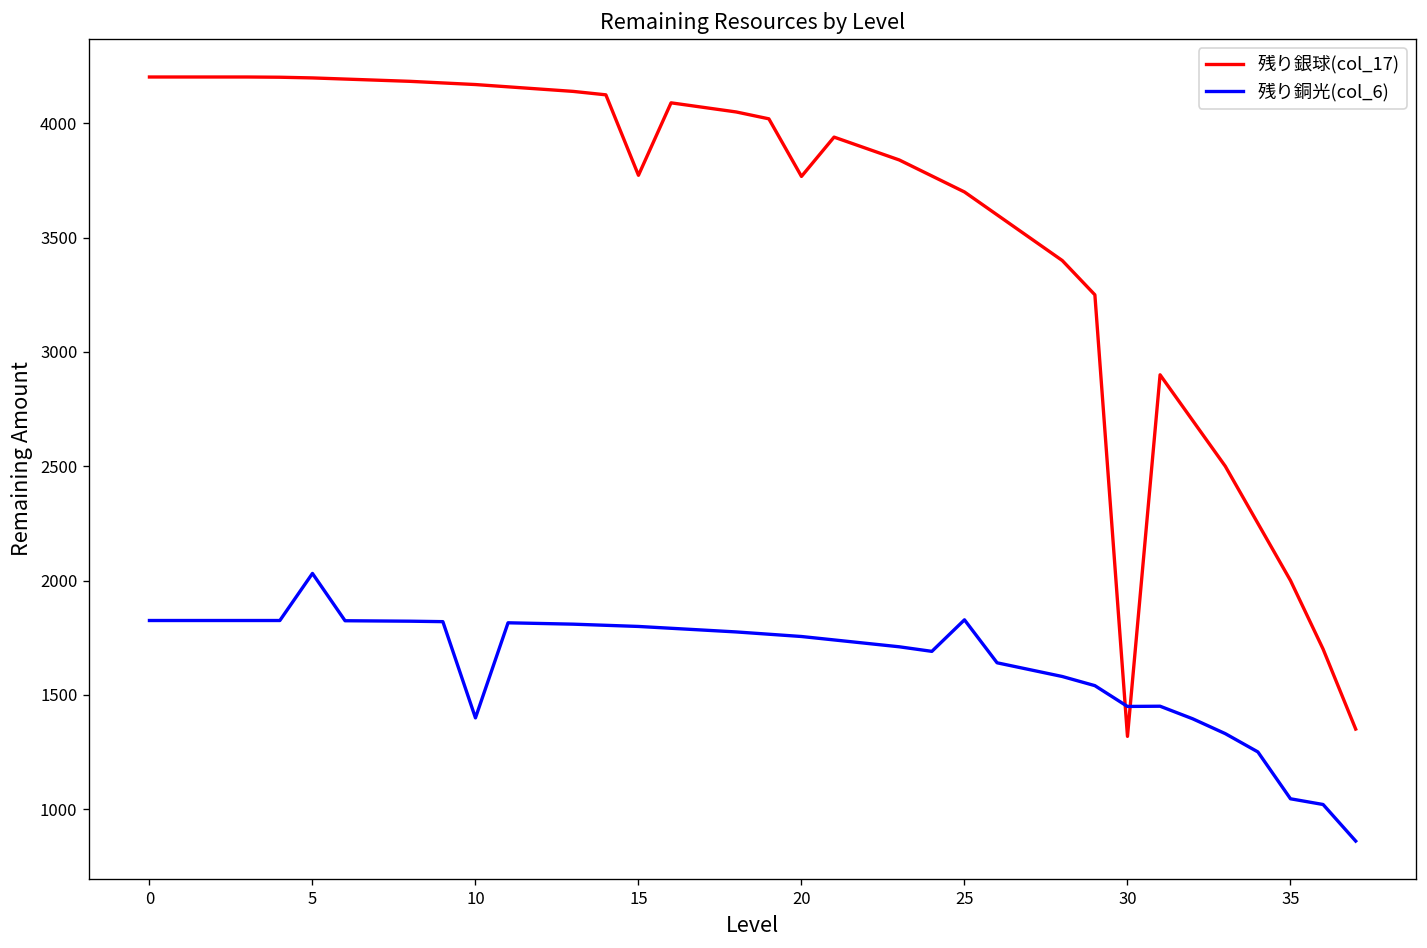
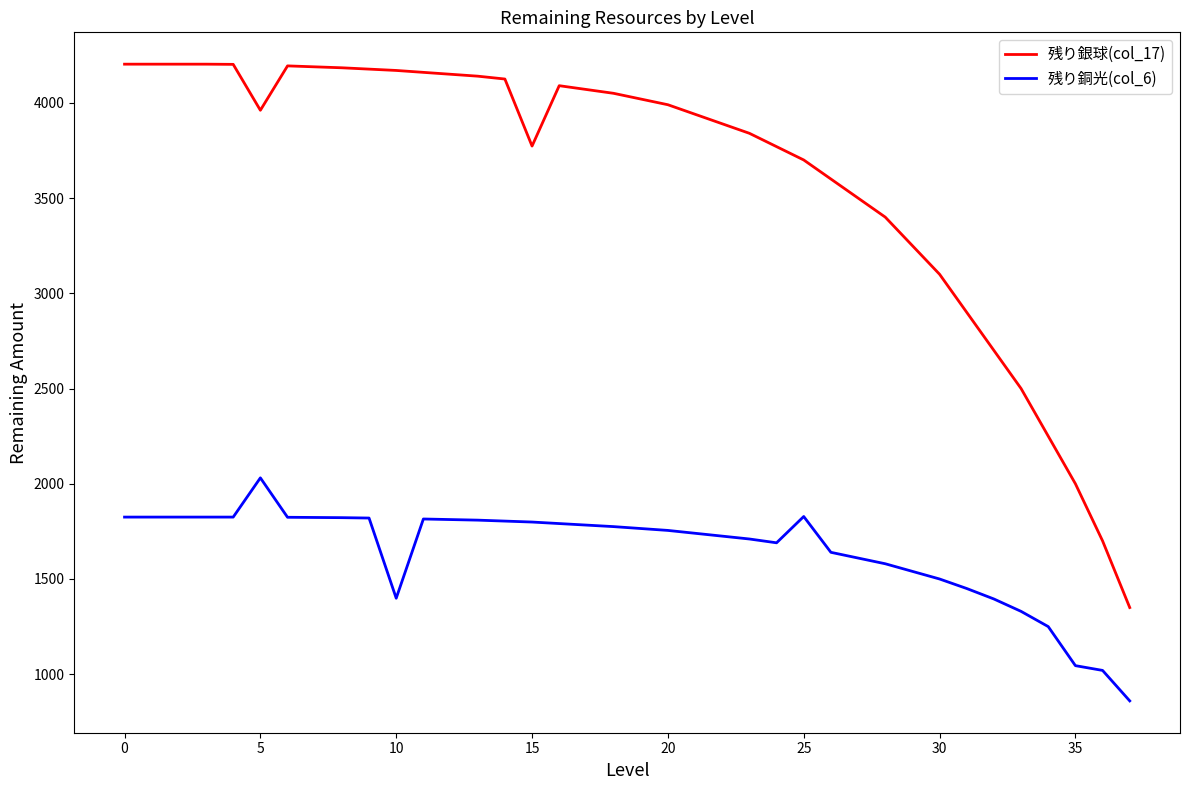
残り銀球(col_17), 5: 4200 -> 3960
残り銀球(col_17), 20: 3770 -> 3990
残り銀球(col_17), 30: 1320 -> 3100
残り銅光(col_6), 30: 1450 -> 1500
